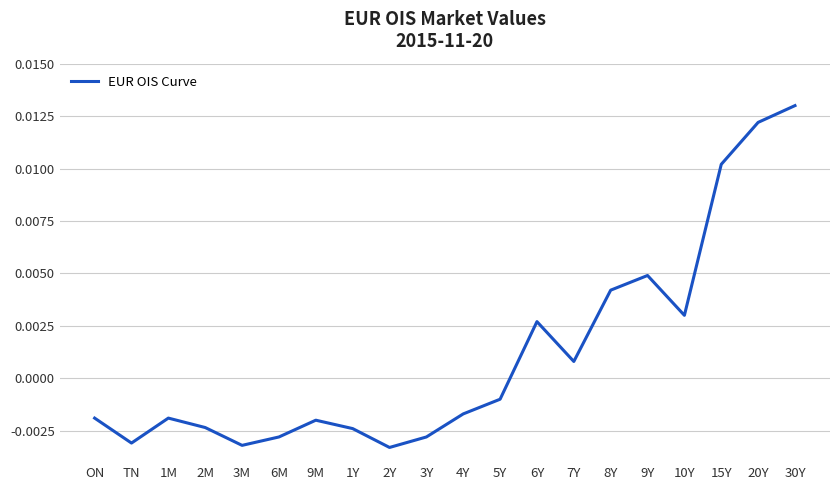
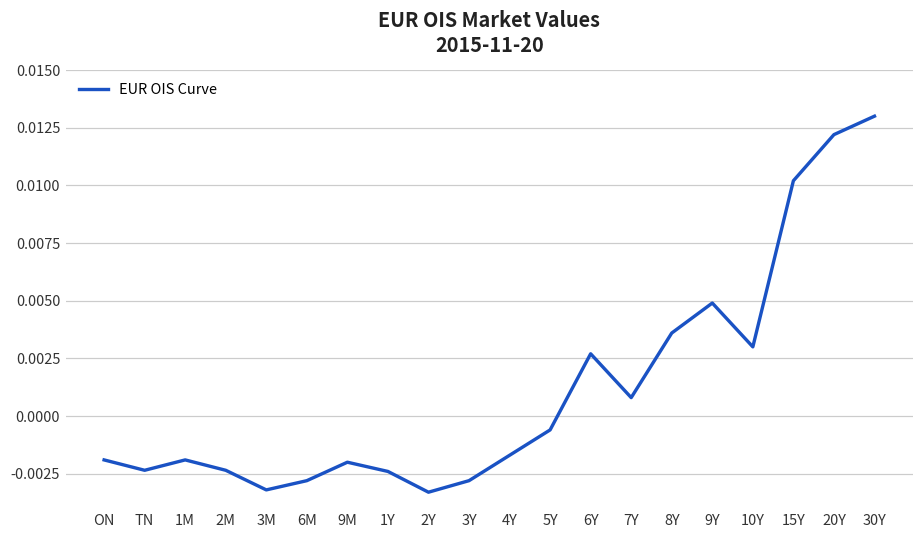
TN: -0.0031 -> -0.0024
5Y: -0.0010 -> -0.0006
8Y: 0.0042 -> 0.0036
